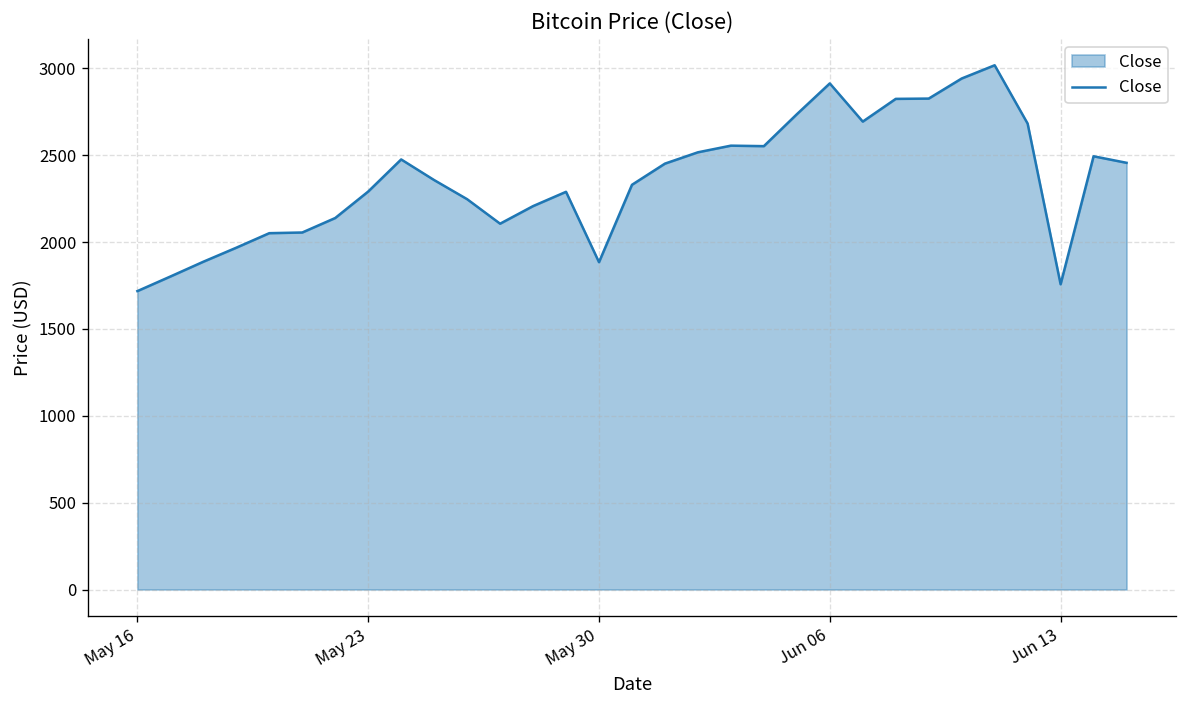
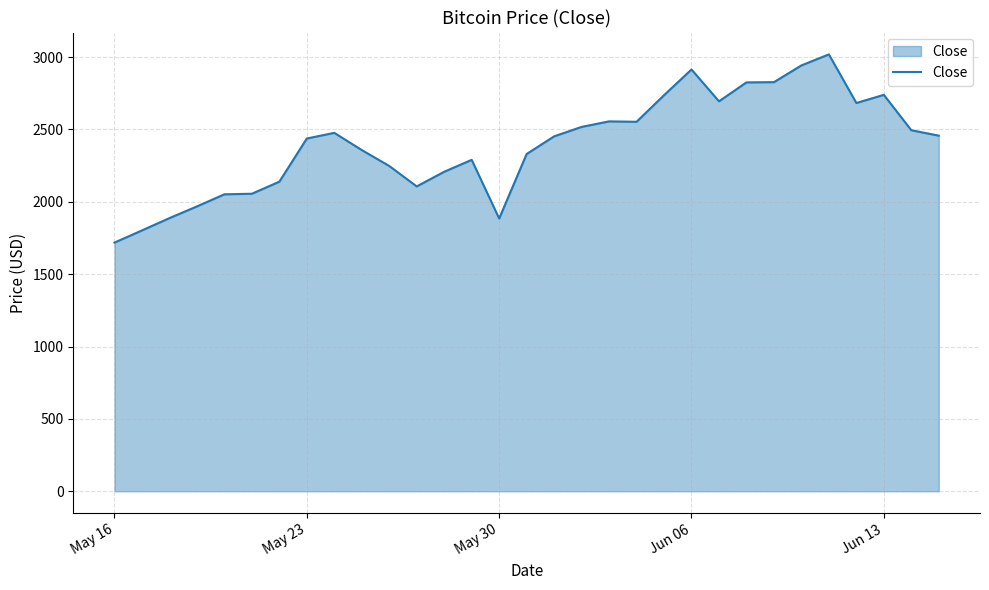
May 23: 2290 -> 2440
Jun 13: 1760 -> 2740
